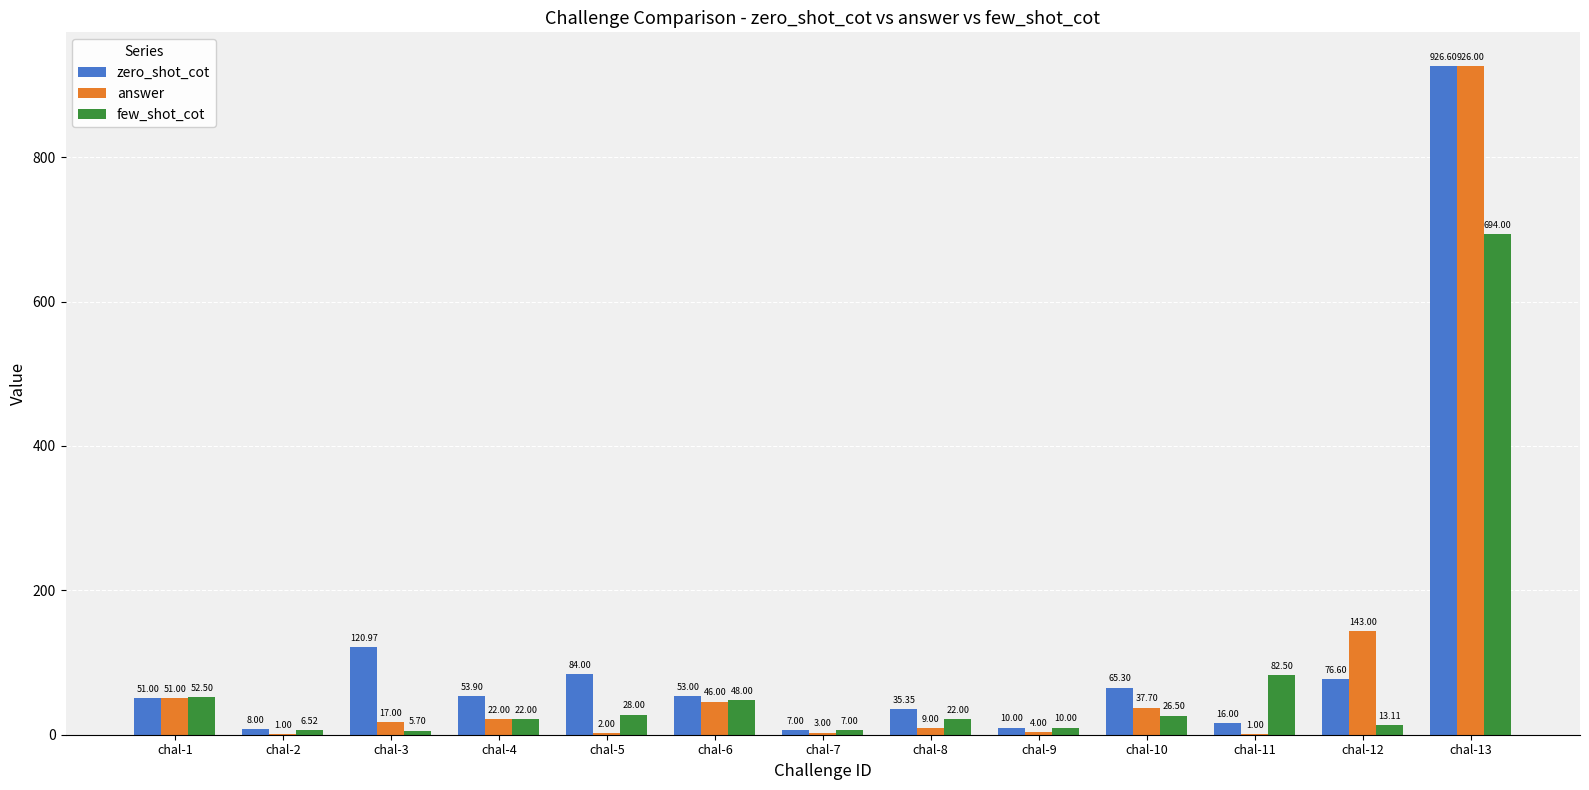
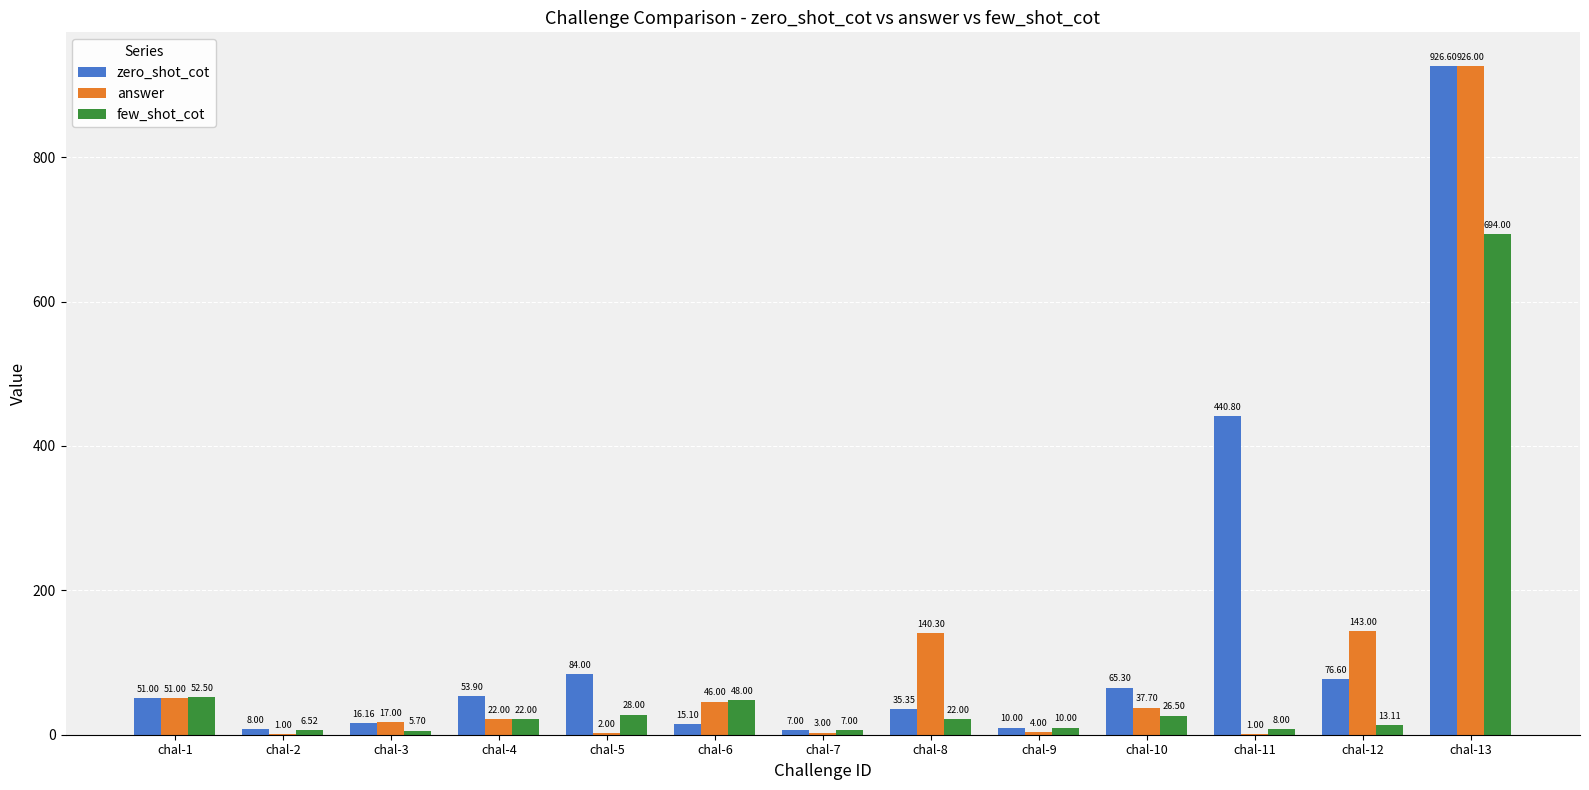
zero_shot_cot, chal-3: 120.97 -> 16.16
zero_shot_cot, chal-6: 53.00 -> 15.10
answer, chal-8: 9.00 -> 140.30
zero_shot_cot, chal-11: 16.00 -> 440.80
few_shot_cot, chal-11: 82.50 -> 8.00
